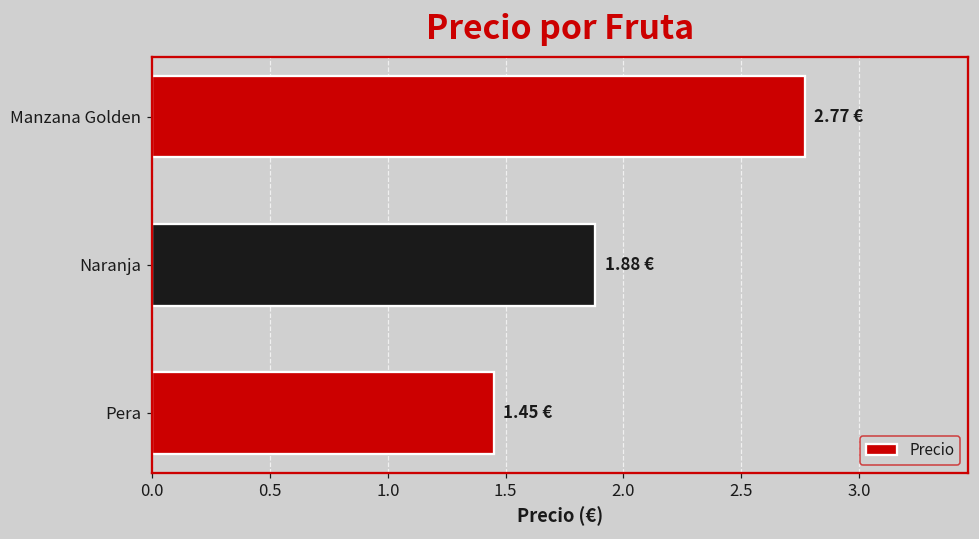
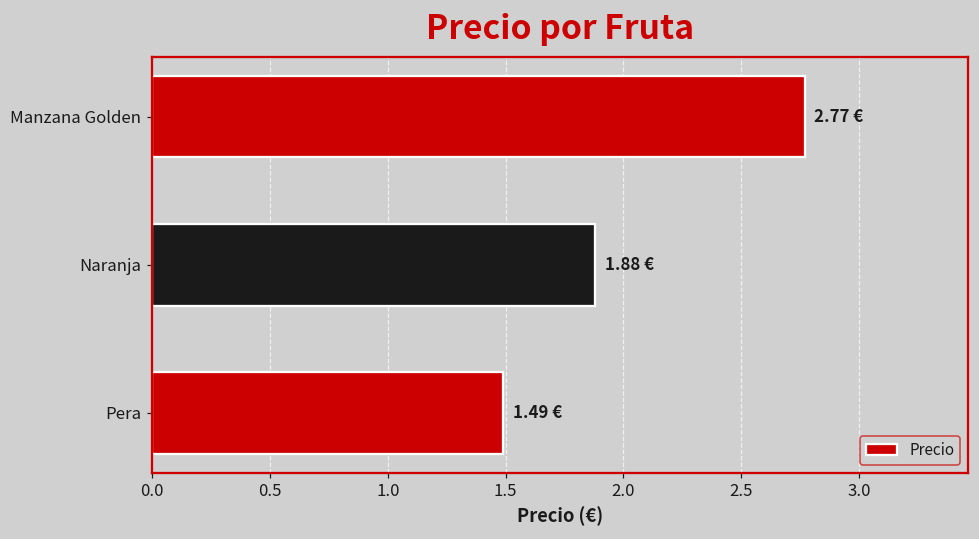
Pera: 1.45 -> 1.49
